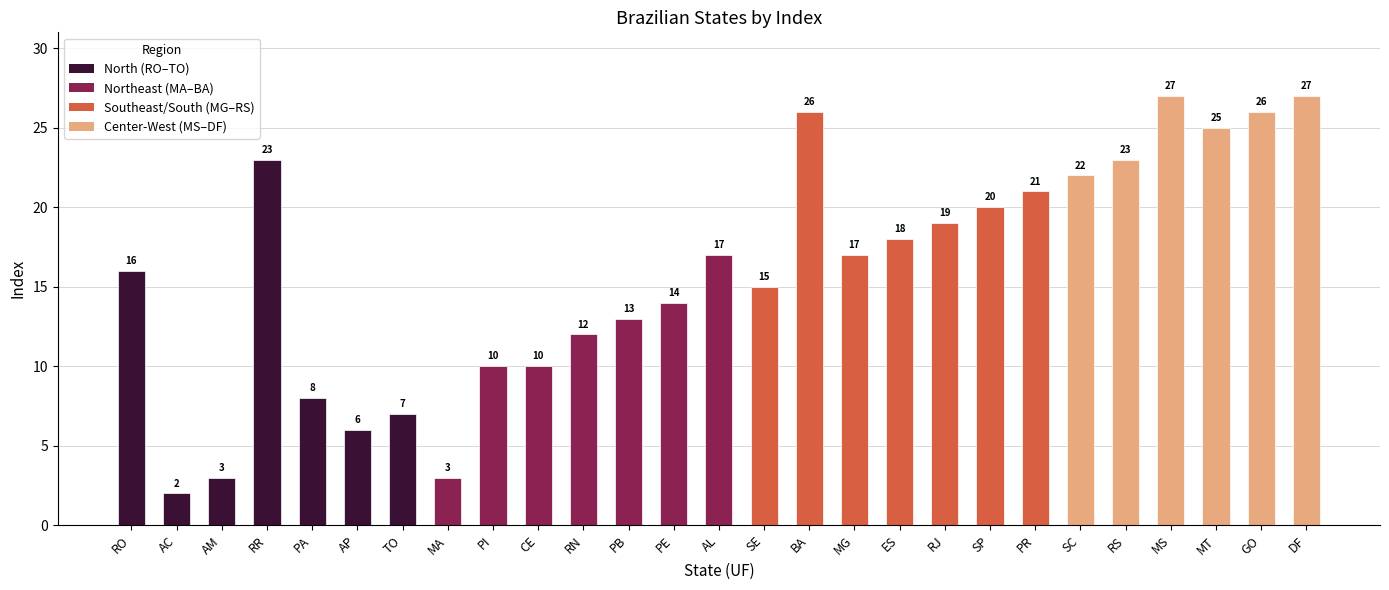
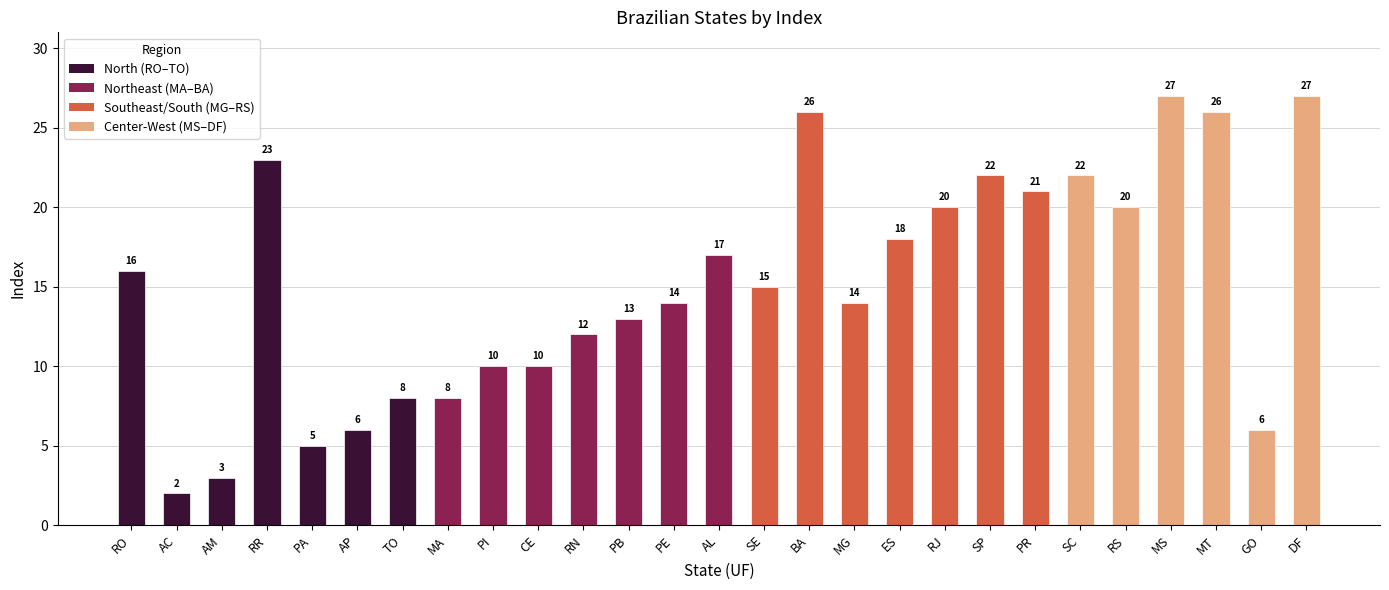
PA: 8 -> 5
TO: 7 -> 8
MA: 3 -> 8
MG: 17 -> 14
RJ: 19 -> 20
SP: 20 -> 22
RS: 23 -> 20
MT: 25 -> 26
GO: 26 -> 6
